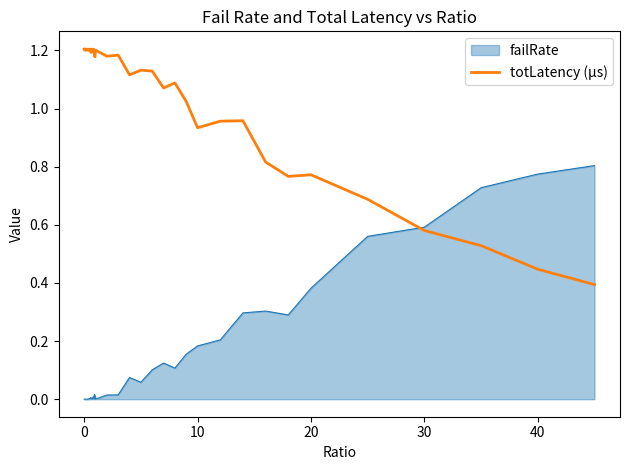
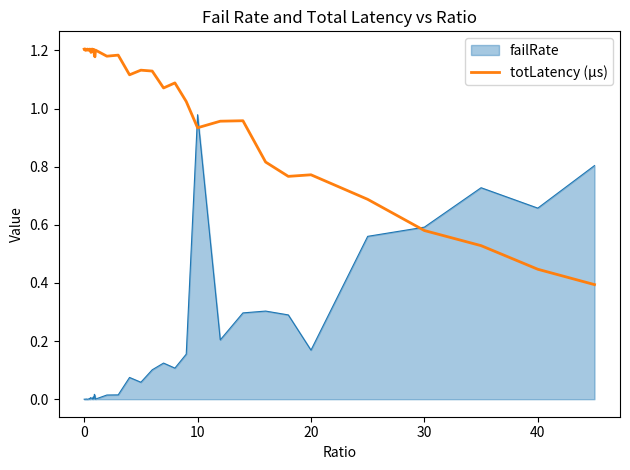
failRate, 10: 0.18 -> 0.98
failRate, 20: 0.38 -> 0.17
failRate, 40: 0.77 -> 0.66
